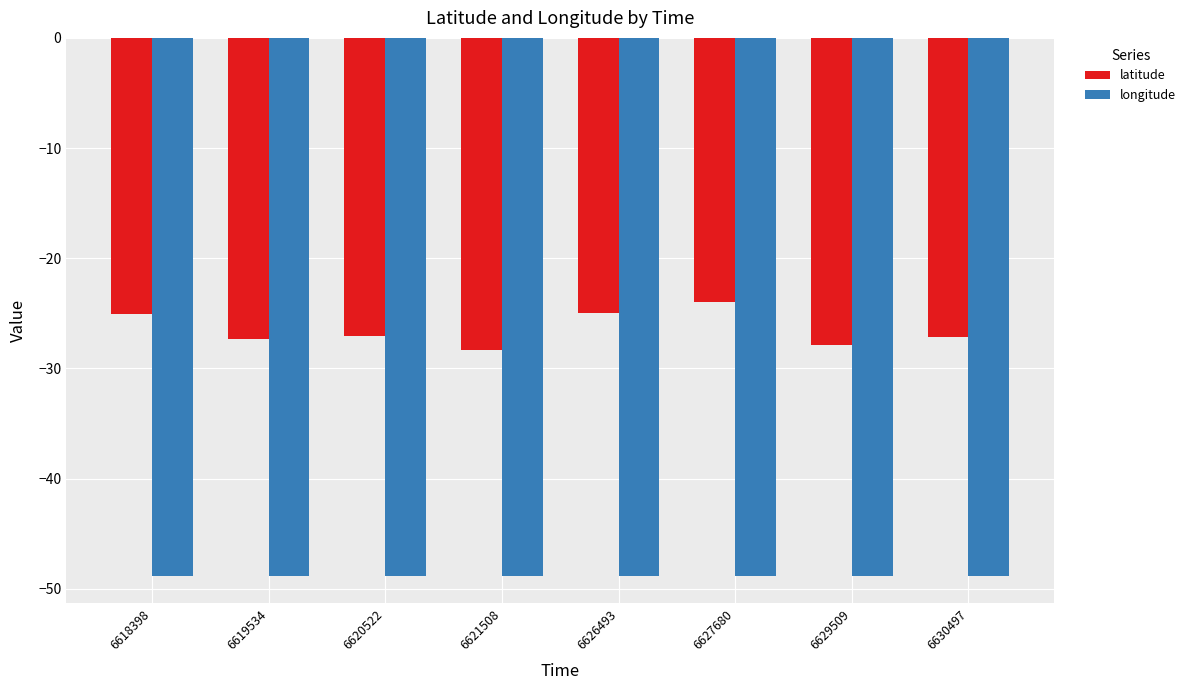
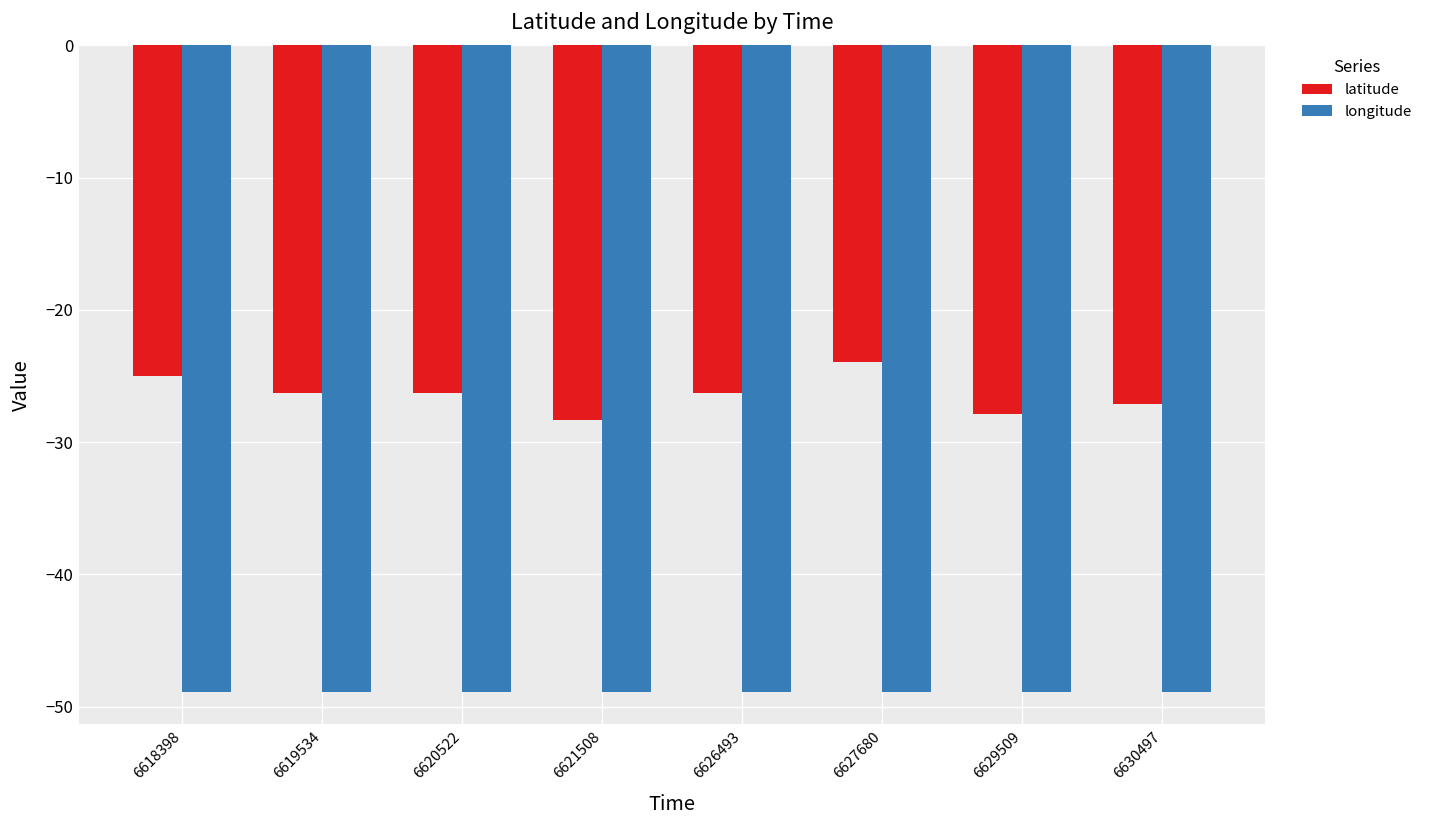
latitude, 6619534: -27.3 -> -26.3
latitude, 6620522: -27.1 -> -26.3
latitude, 6626493: -25.0 -> -26.3
